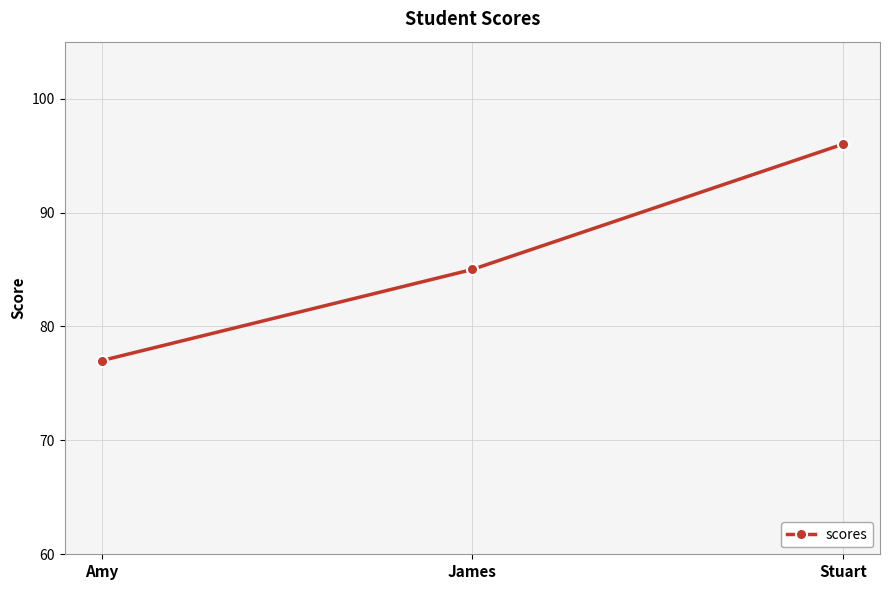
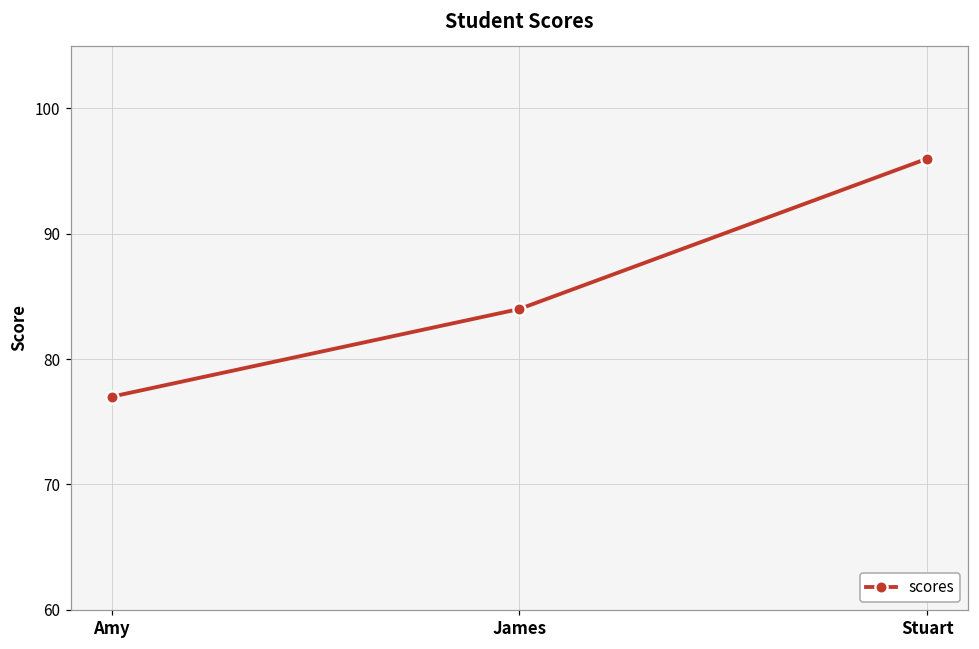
James: 85 -> 84
